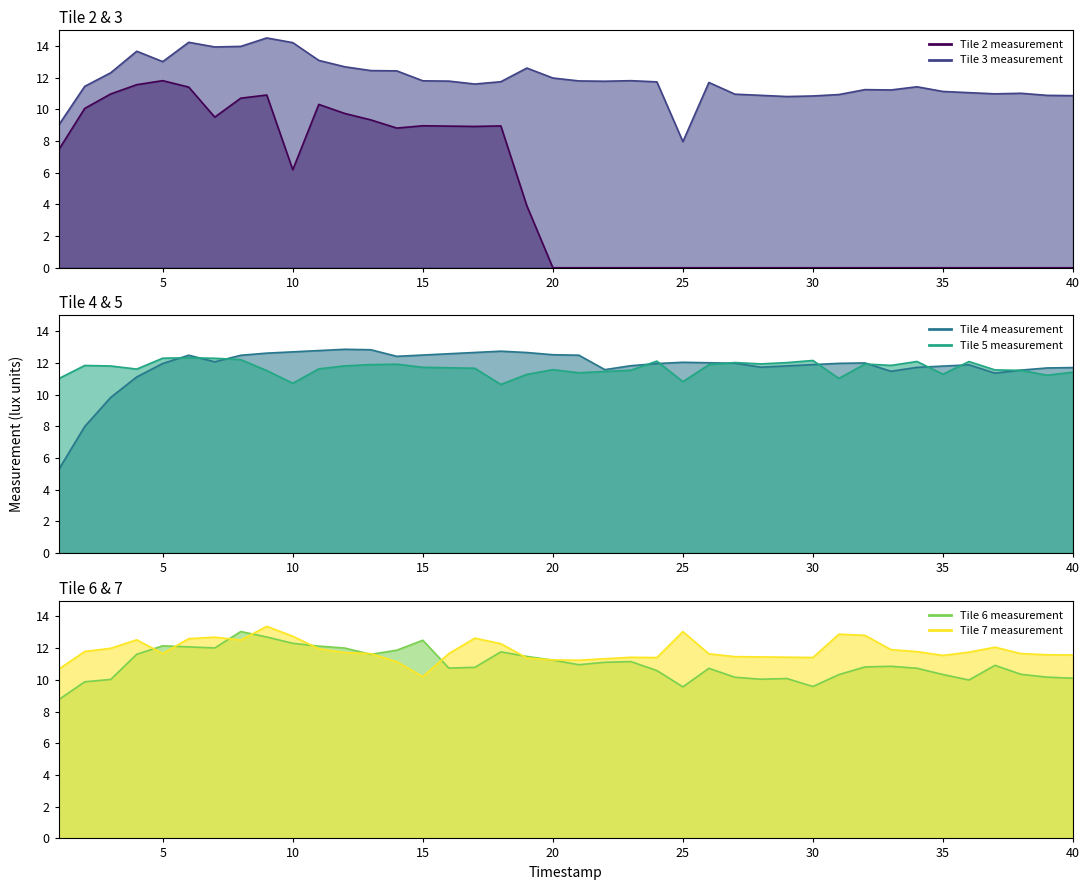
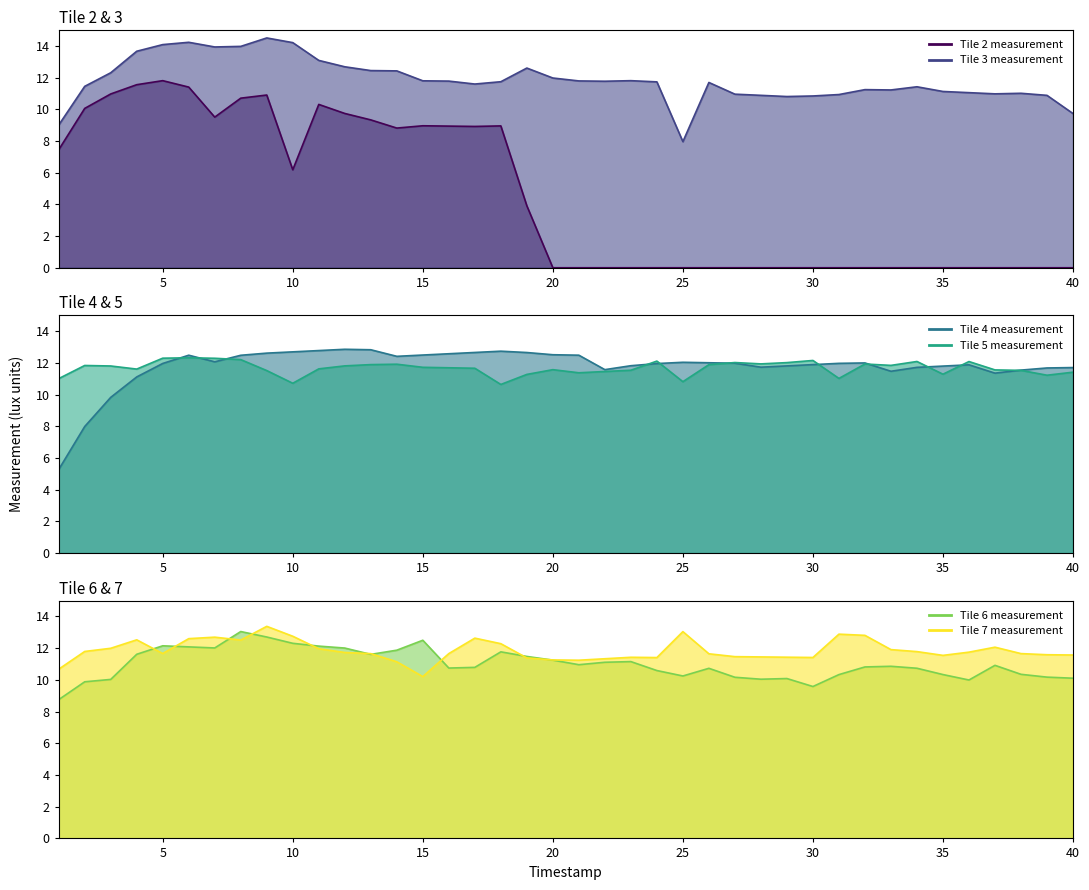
Tile 2 & 3, Tile 3 measurement, 5: 13.0 -> 14.1
Tile 2 & 3, Tile 3 measurement, 40: 10.9 -> 9.7
Tile 6 & 7, Tile 6 measurement, 25: 9.6 -> 10.2
